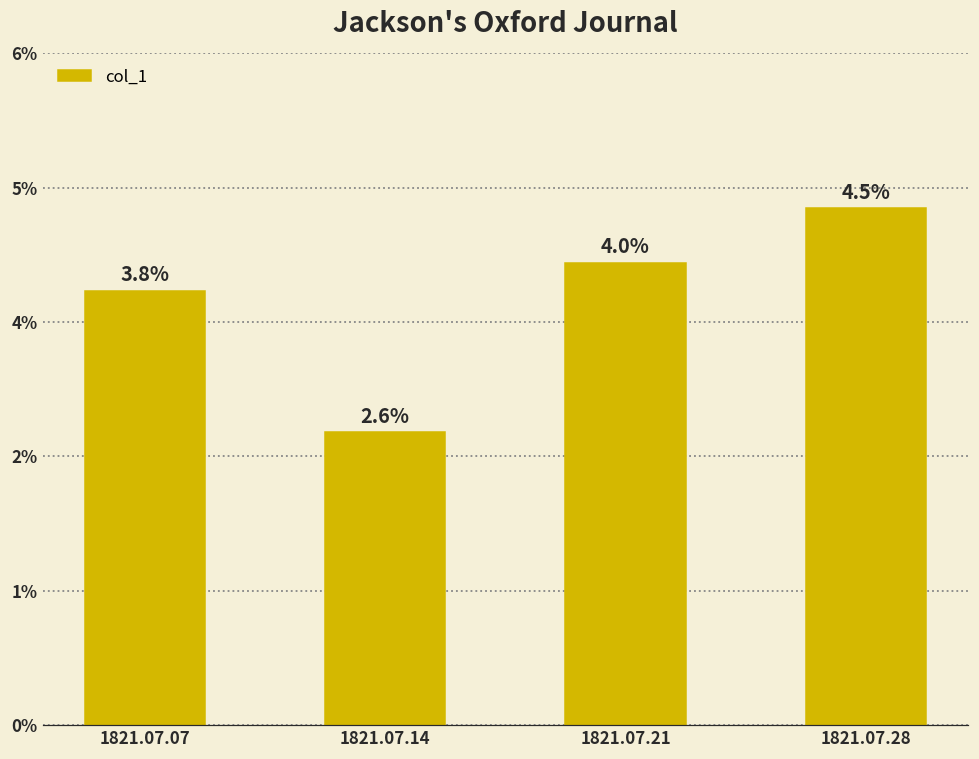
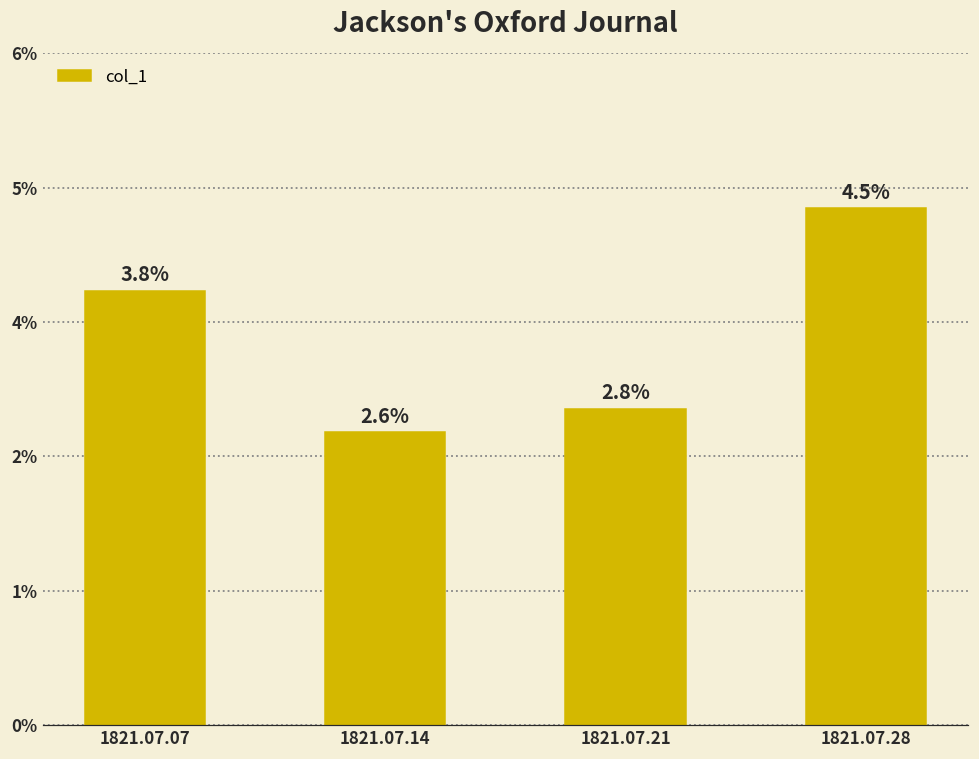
1821.07.21: 4.0% -> 2.8%
